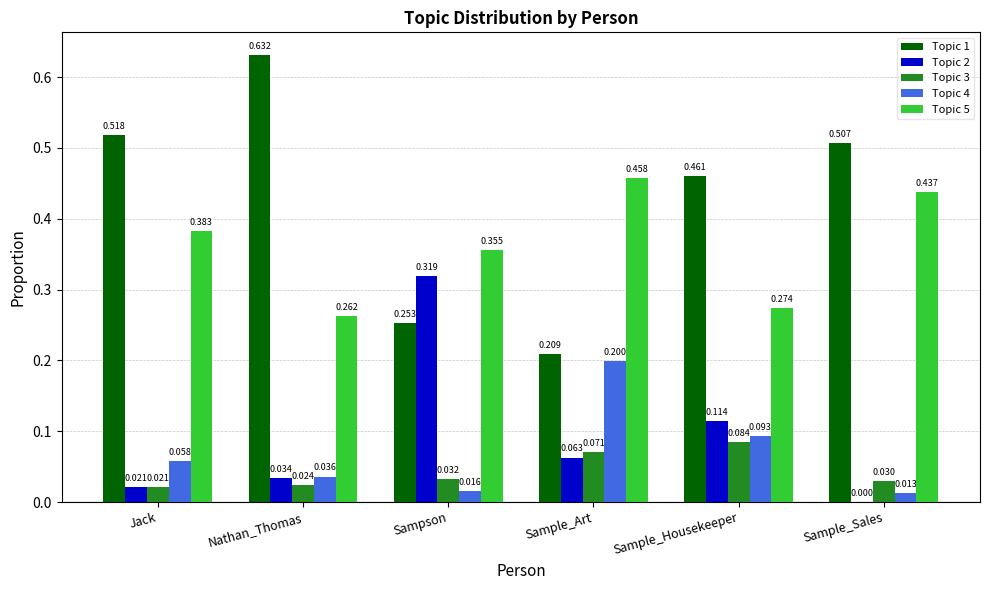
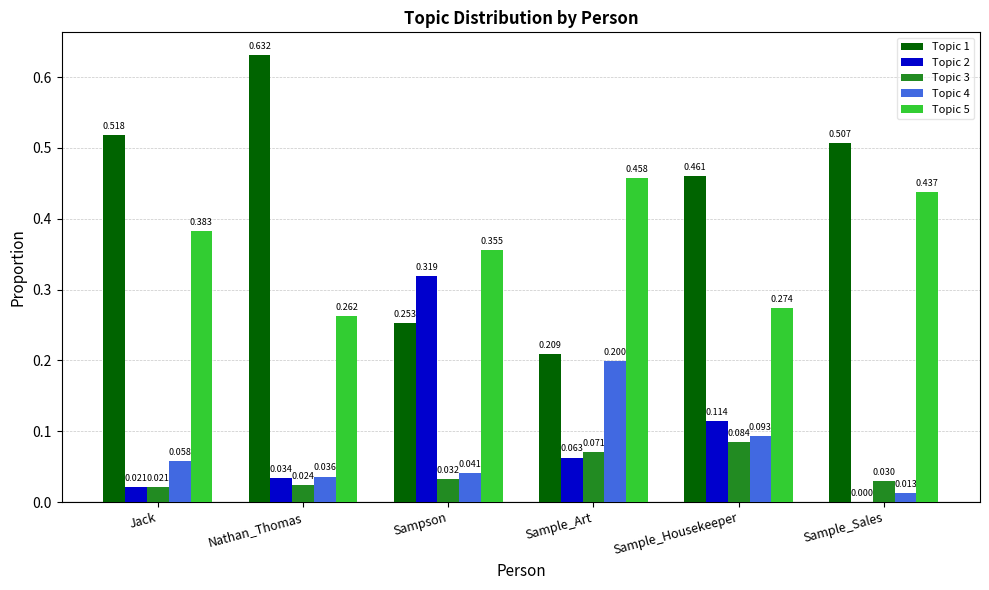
Topic 4, Sampson: 0.016 -> 0.041
